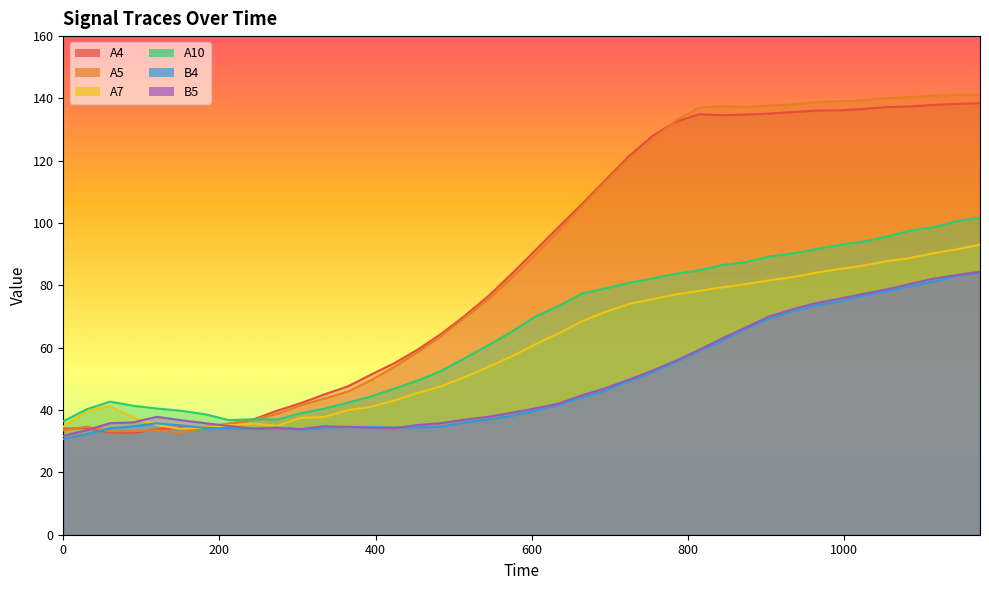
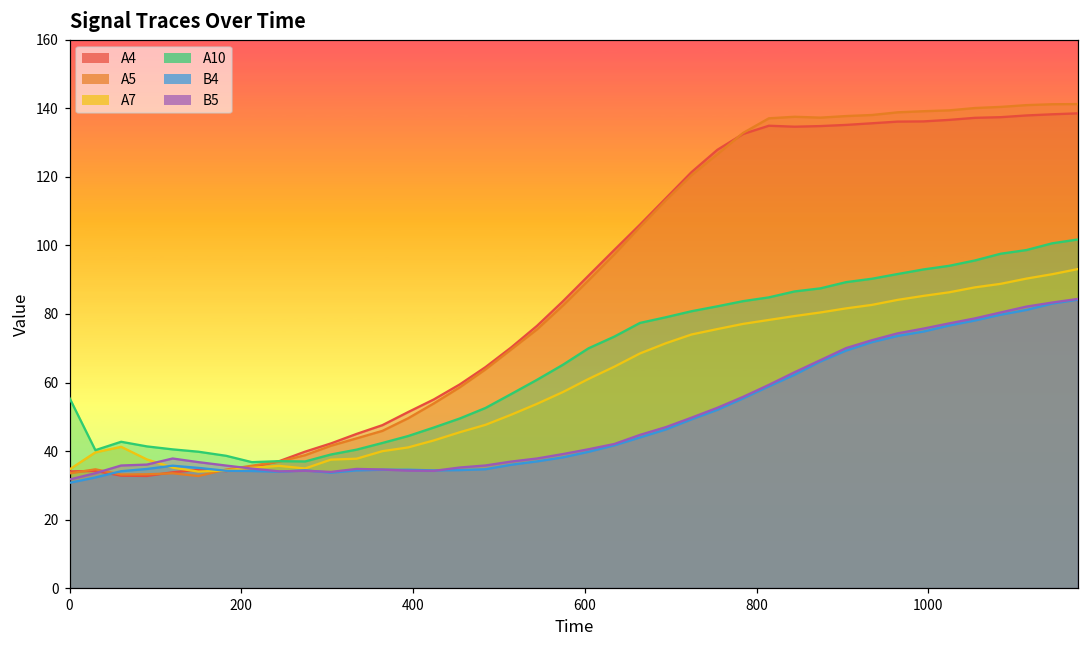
A10, 0: 36 -> 55
